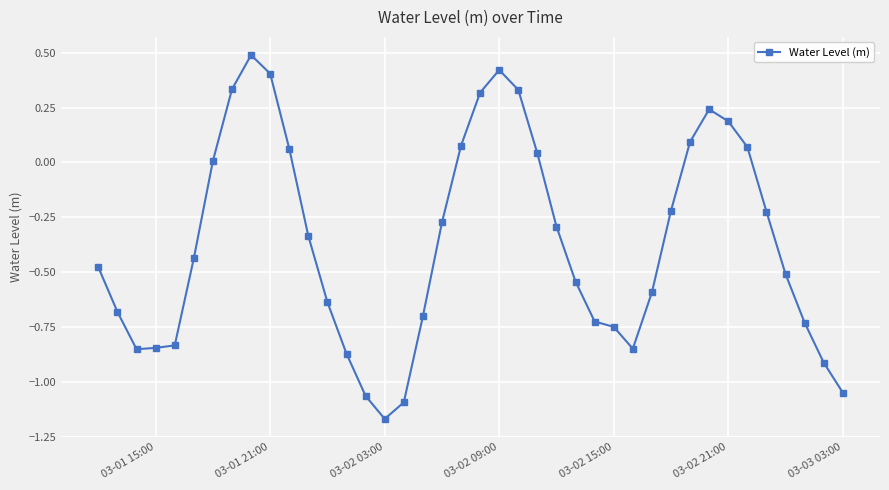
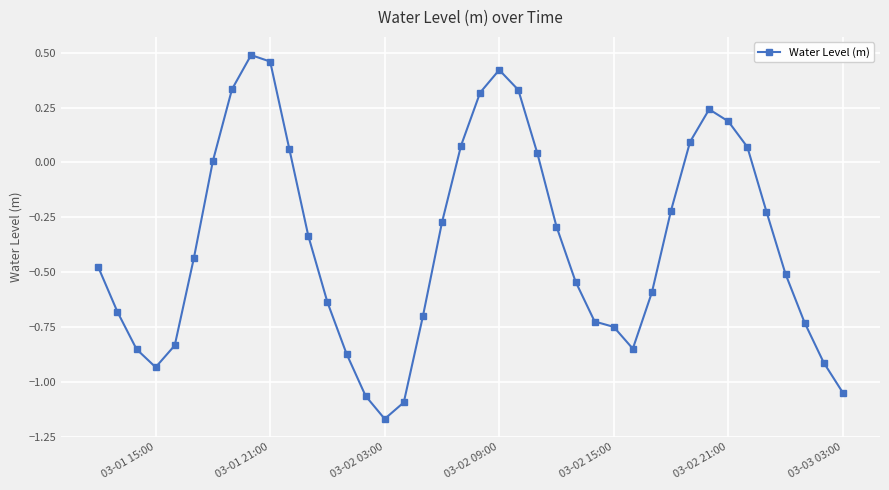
03-01 15:00: -0.85 -> -0.93
03-01 21:00: 0.40 -> 0.46
